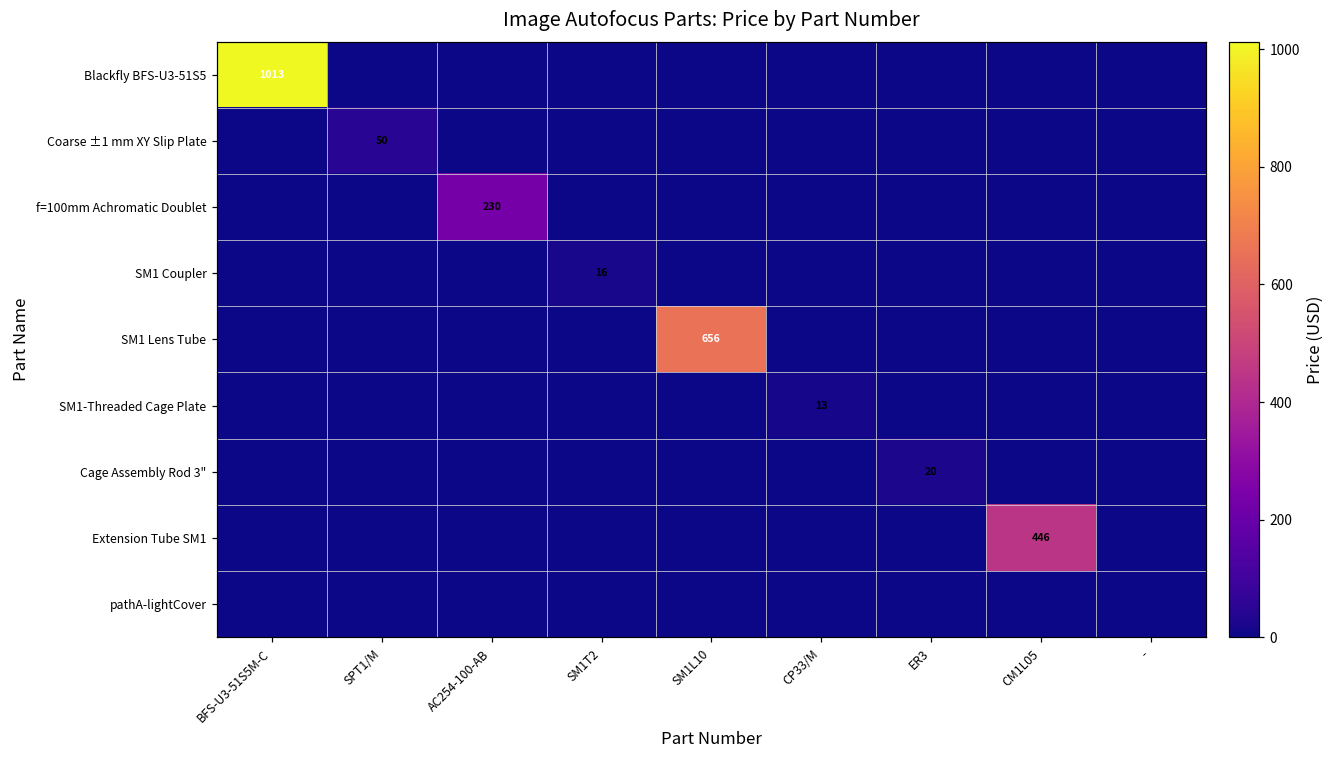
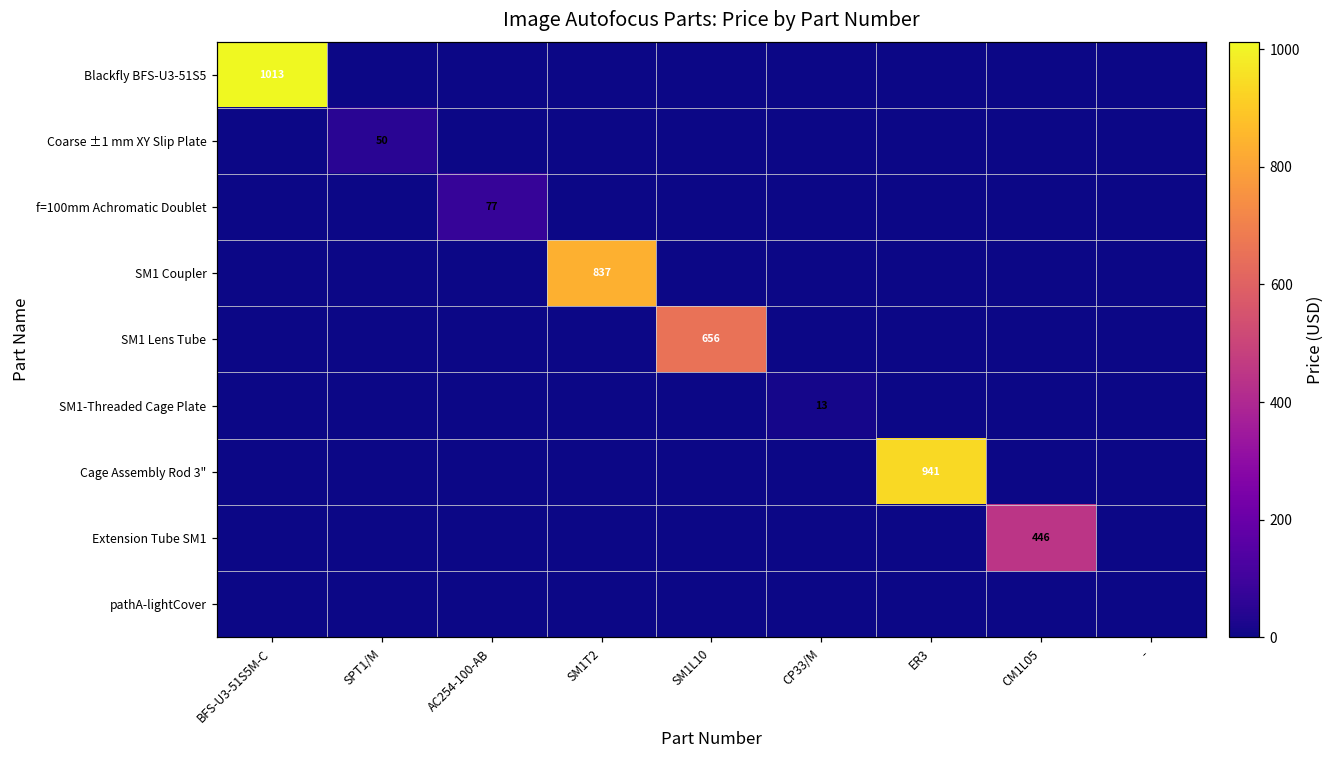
f=100mm Achromatic Doublet, AC254-100-AB: 230 -> 77
SM1 Coupler, SM1T2: 16 -> 837
Cage Assembly Rod 3", ER3: 20 -> 941
